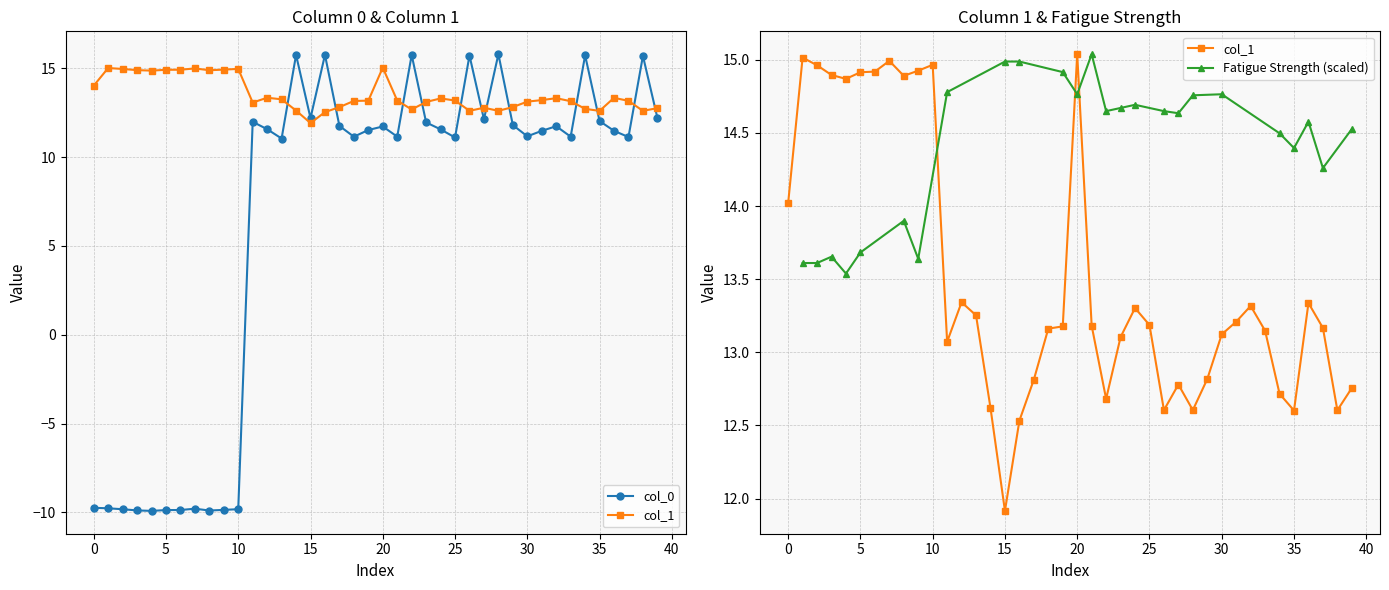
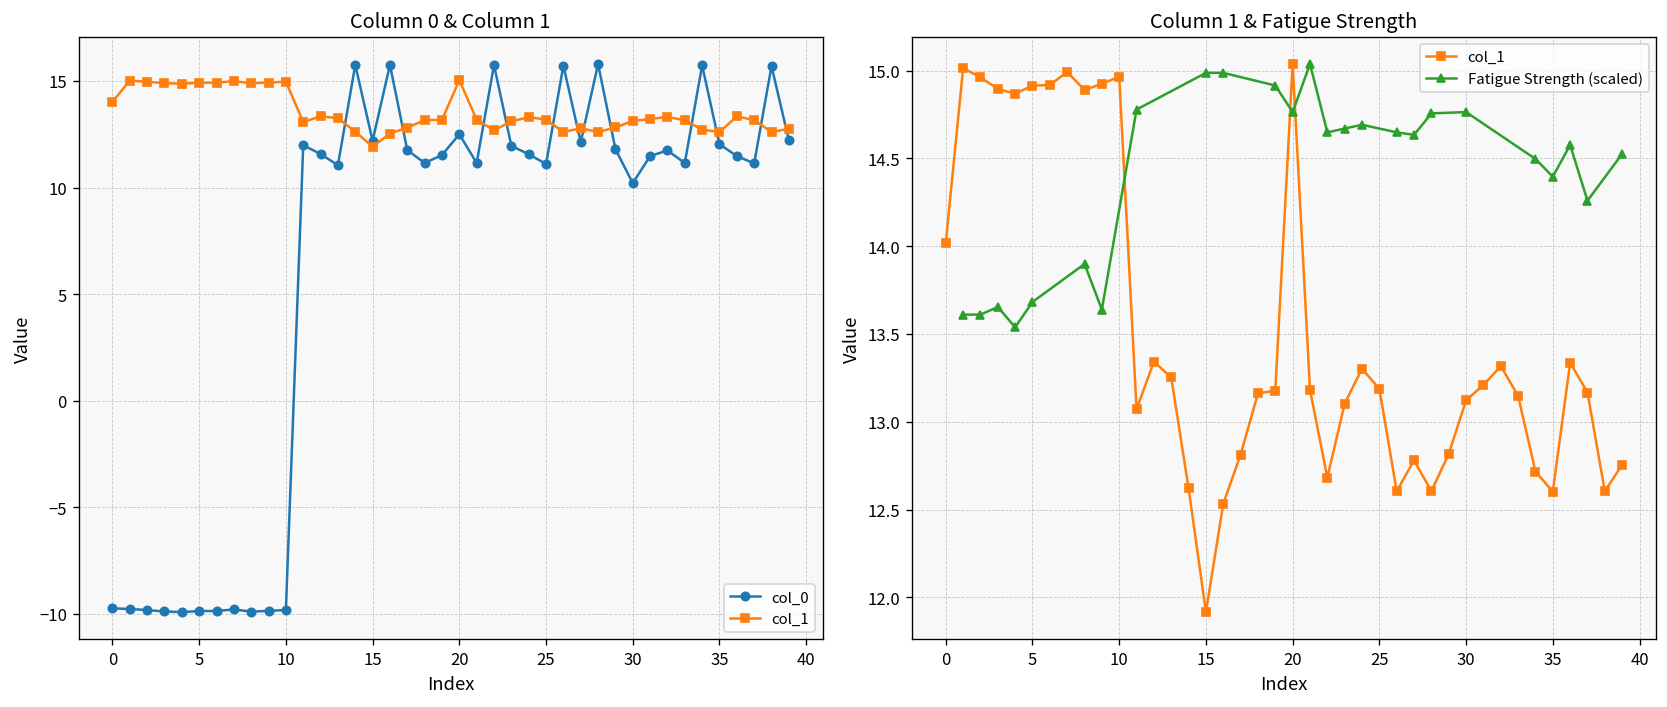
Column 0 & Column 1, col_0, 20: 11.7 -> 12.5
Column 0 & Column 1, col_0, 30: 11.2 -> 10.2
